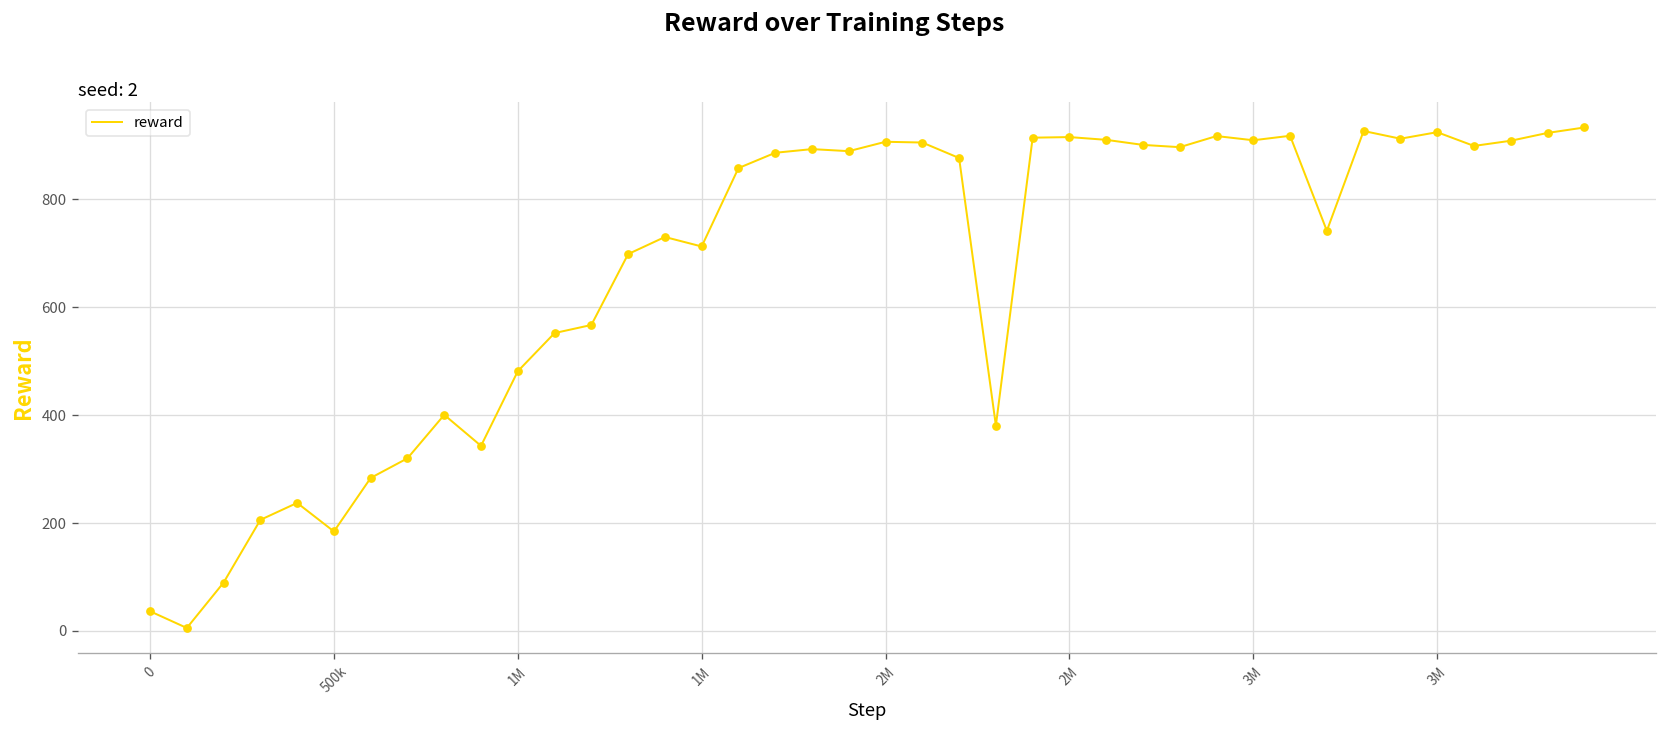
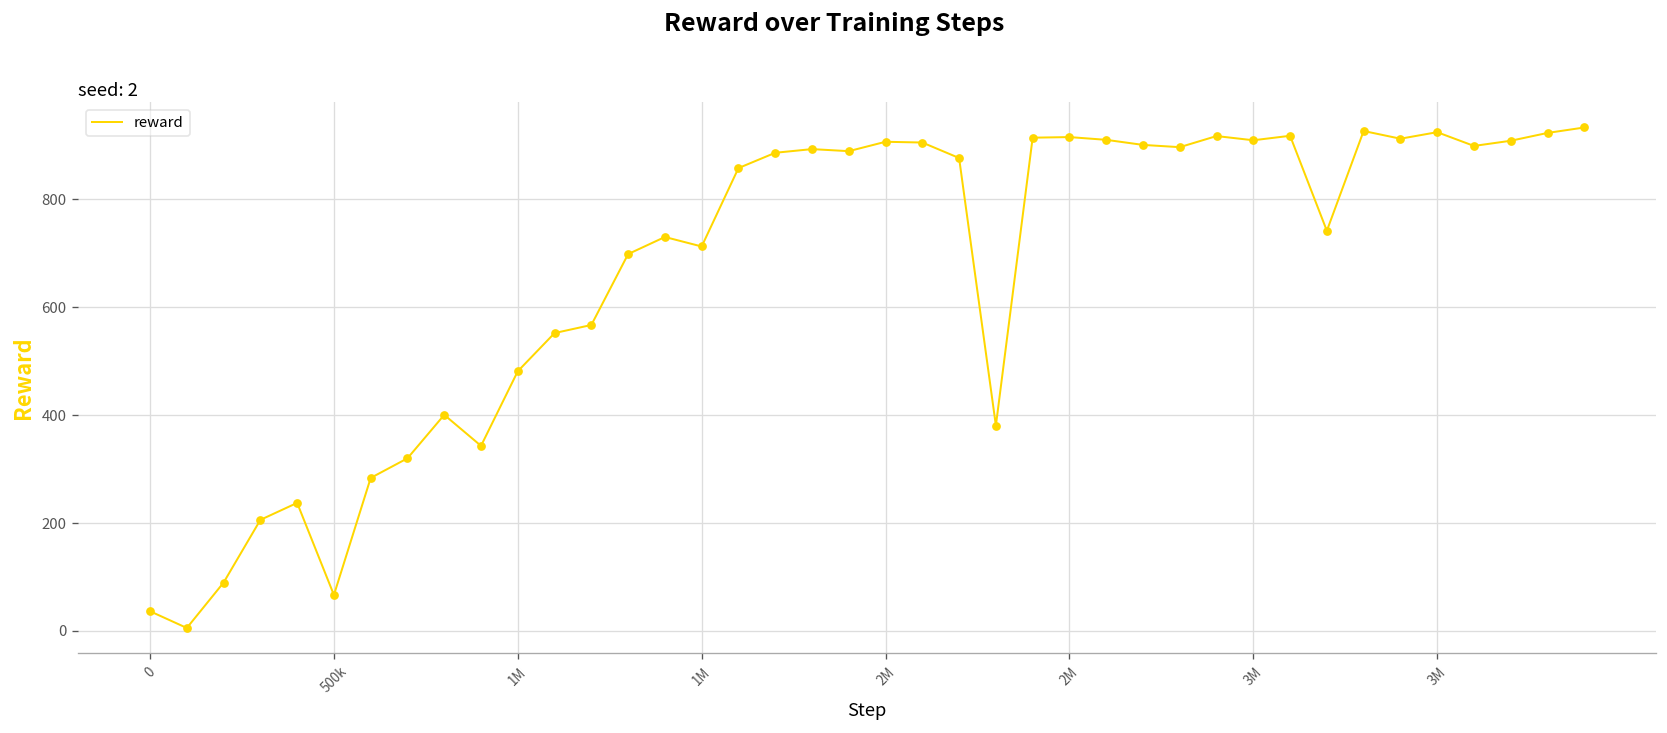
500k: 180 -> 70
